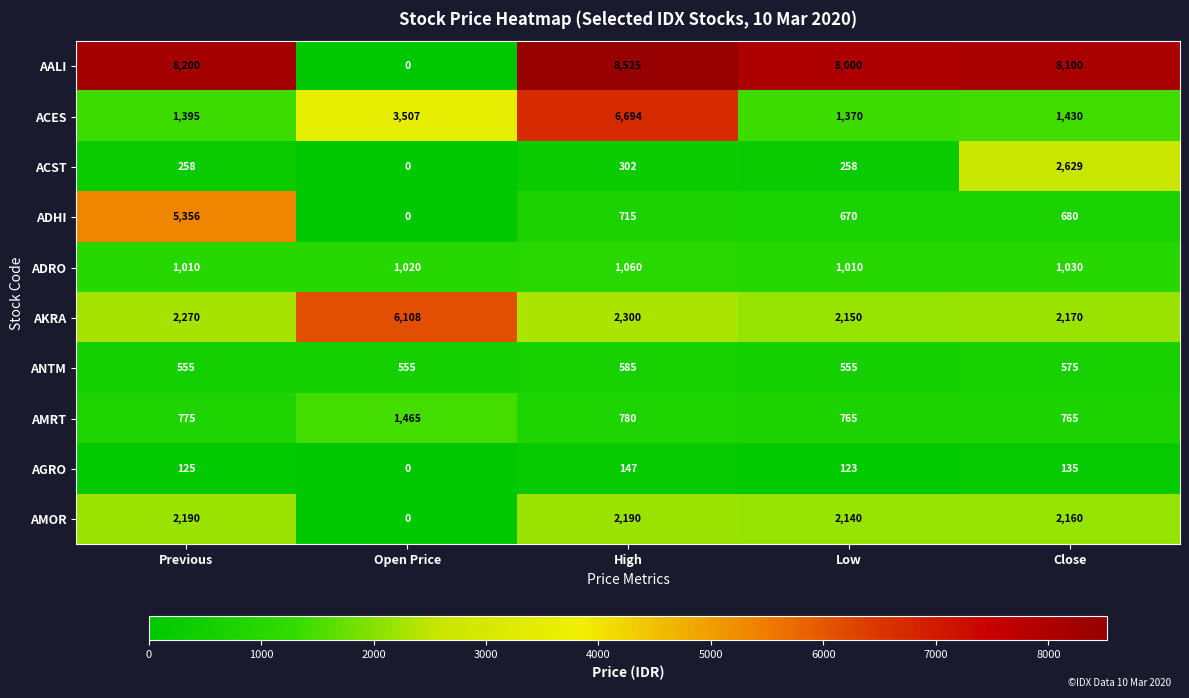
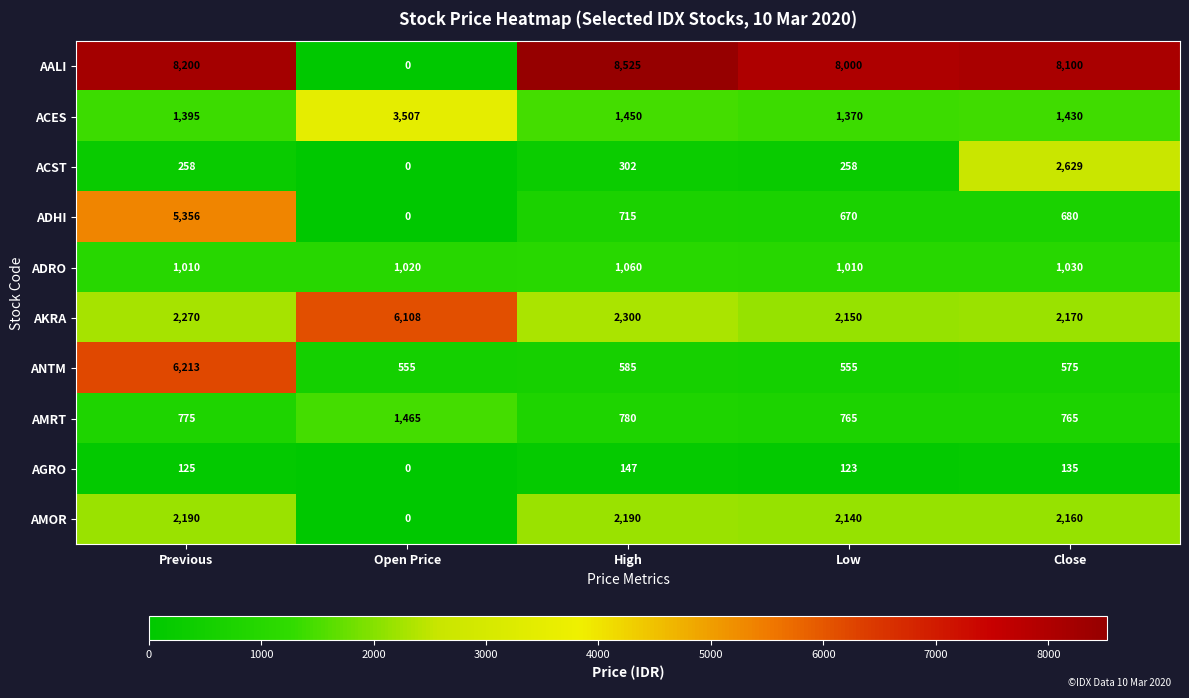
ACES, High: 6,694 -> 1,450
ANTM, Previous: 555 -> 6,213
